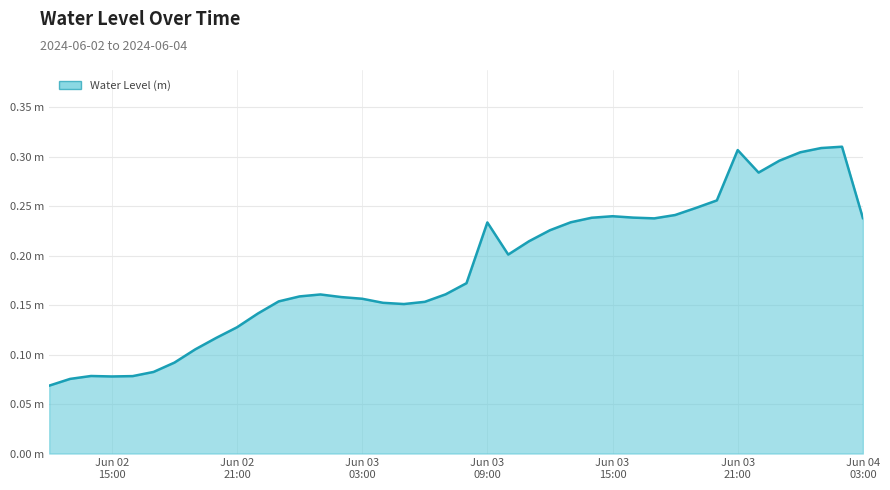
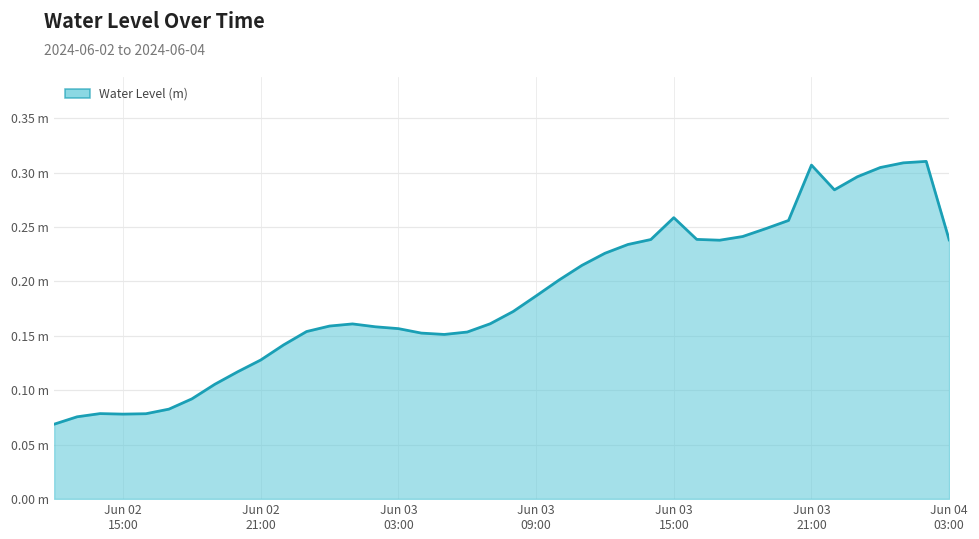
Jun 03 09:00: 0.23 m -> 0.19 m
Jun 03 15:00: 0.24 m -> 0.26 m
